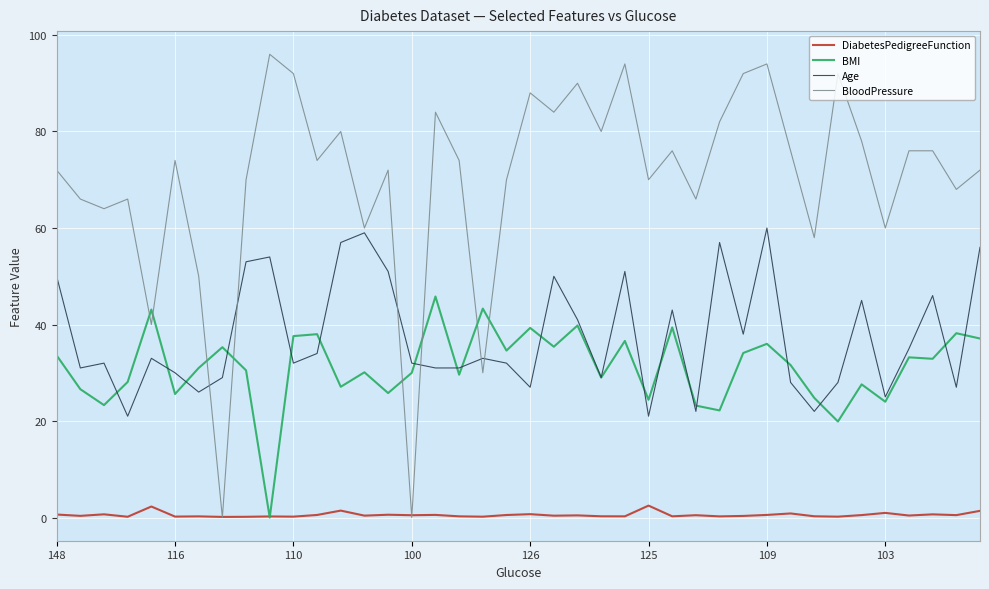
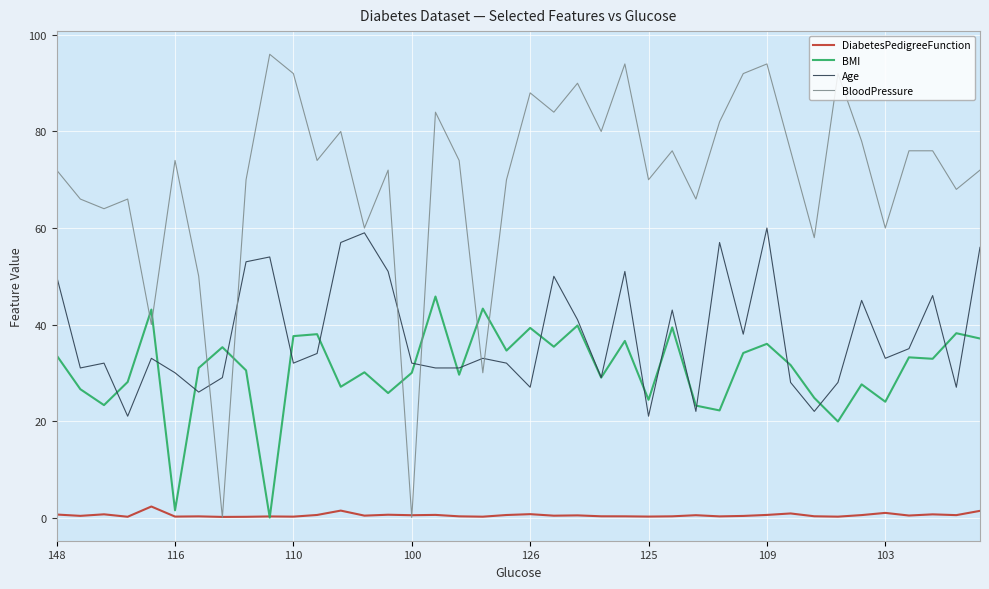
BMI, 116: 26 -> 2
DiabetesPedigreeFunction, 125: 2 -> 0
Age, 103: 25 -> 33
